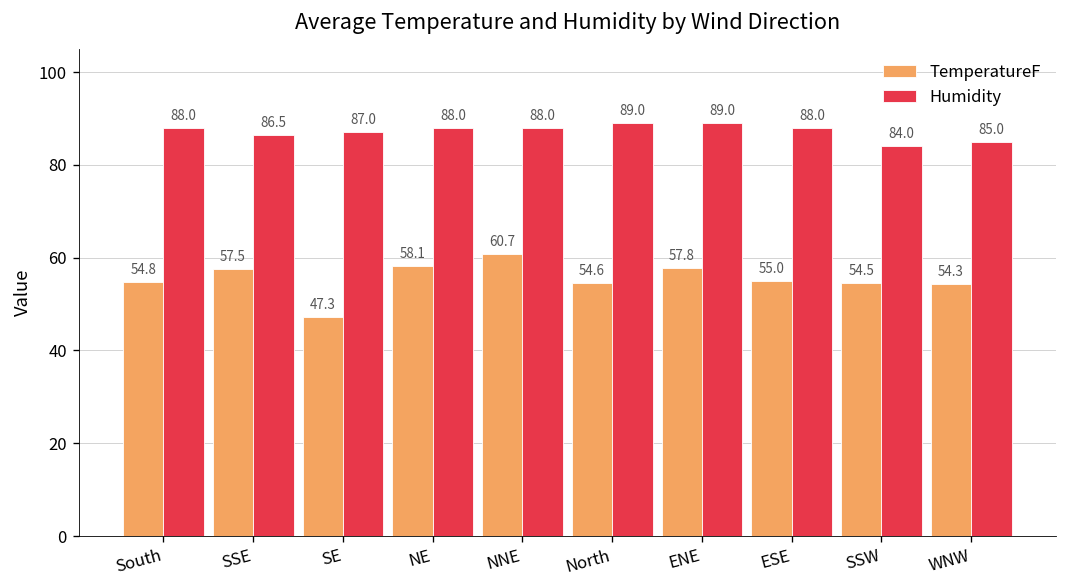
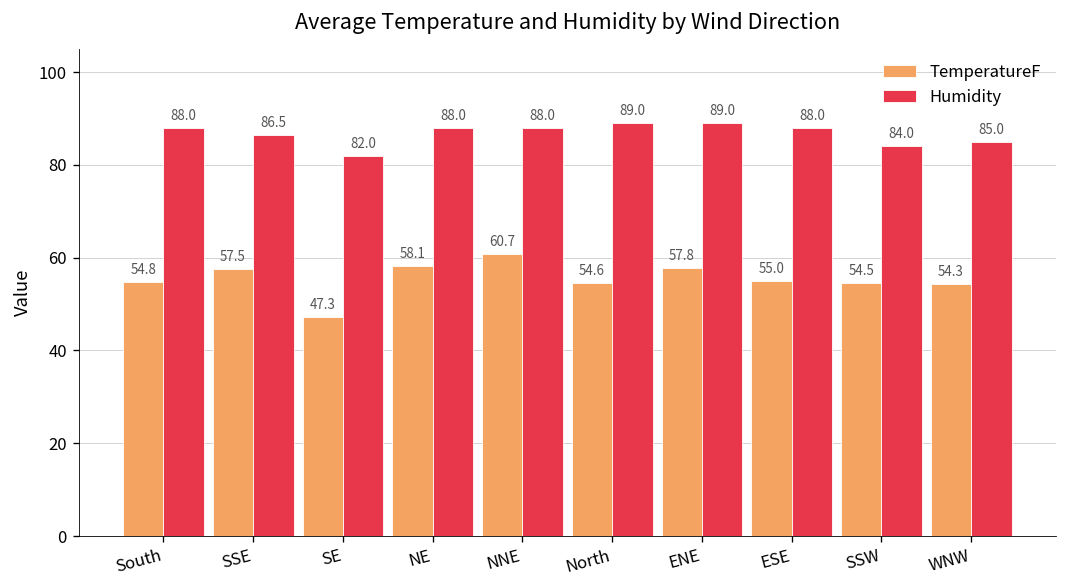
Humidity, SE: 87.0 -> 82.0
